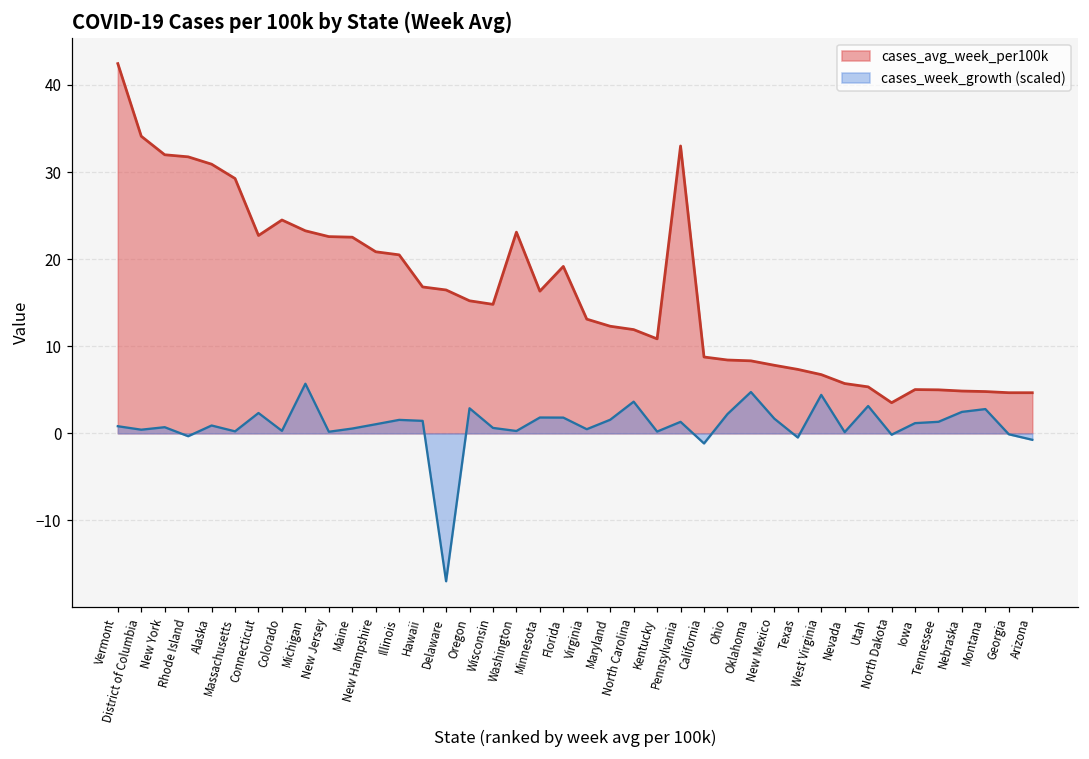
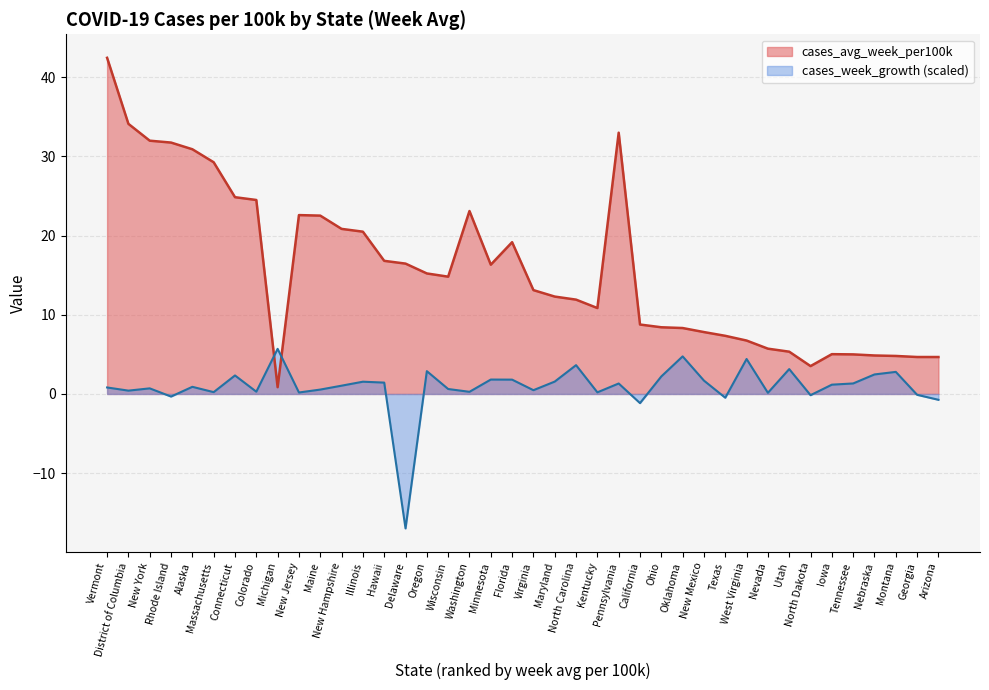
cases_avg_week_per100k, Connecticut: 23 -> 25
cases_avg_week_per100k, Michigan: 23 -> 1
